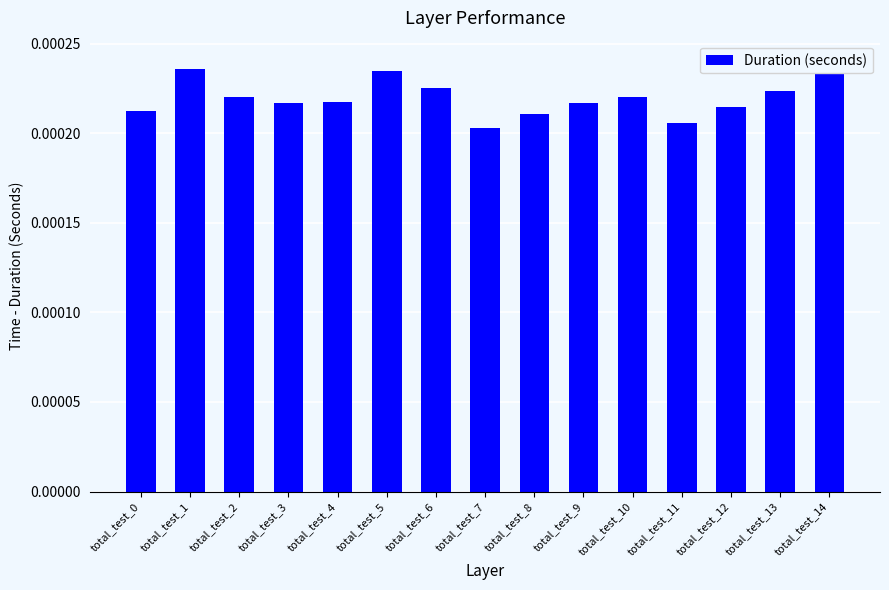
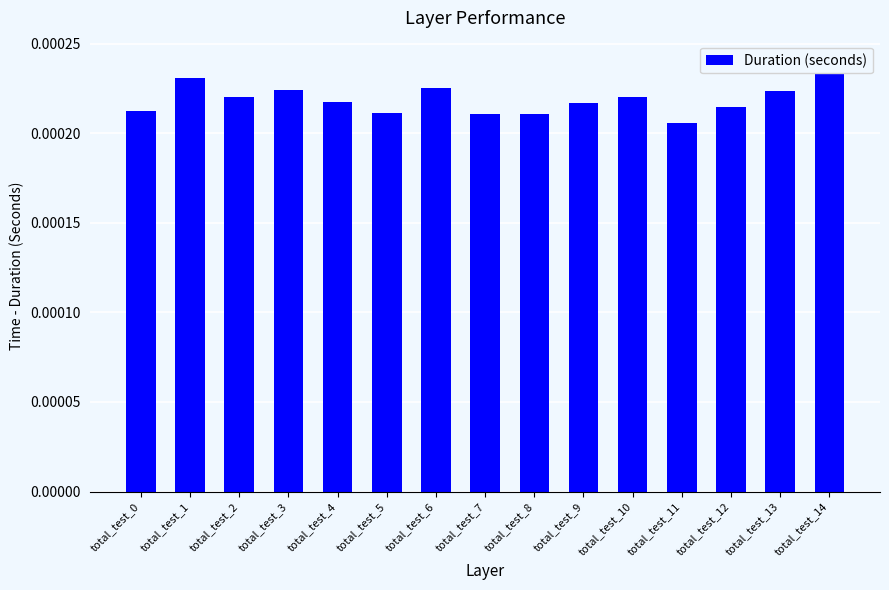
total_test_1: 0.000236 -> 0.000231
total_test_3: 0.000217 -> 0.000224
total_test_5: 0.000235 -> 0.000212
total_test_7: 0.000203 -> 0.000211
